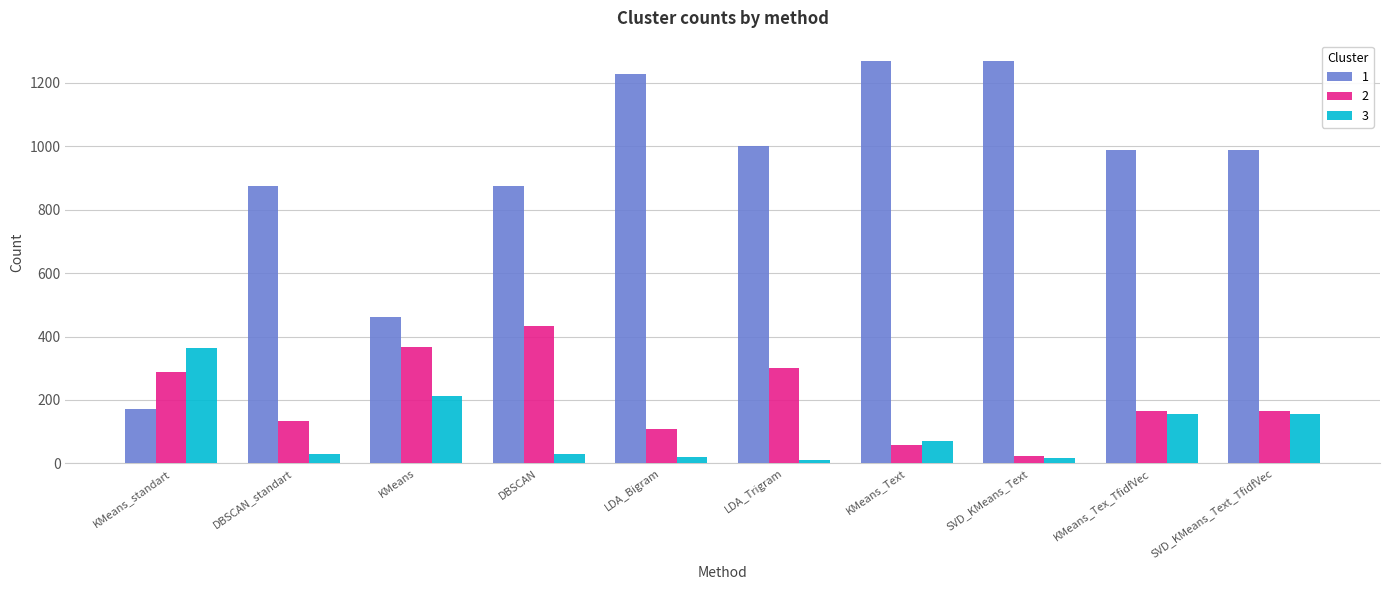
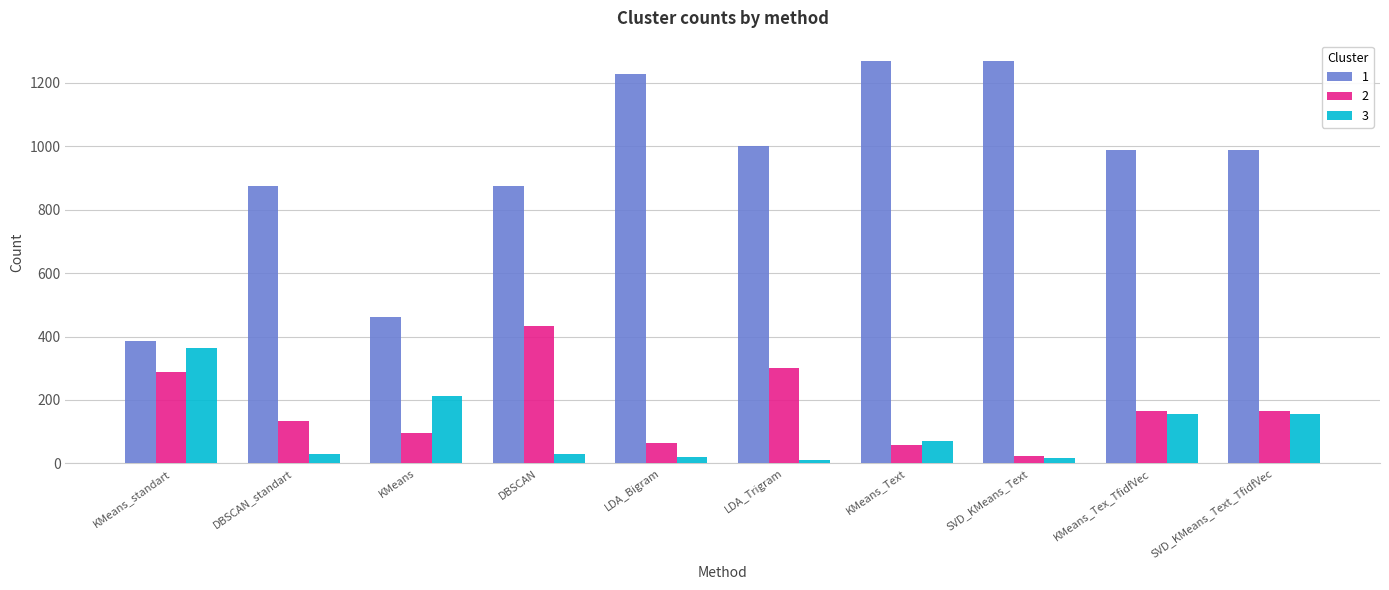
1, KMeans_standart: 170 -> 390
2, KMeans: 370 -> 100
2, LDA_Bigram: 110 -> 60
